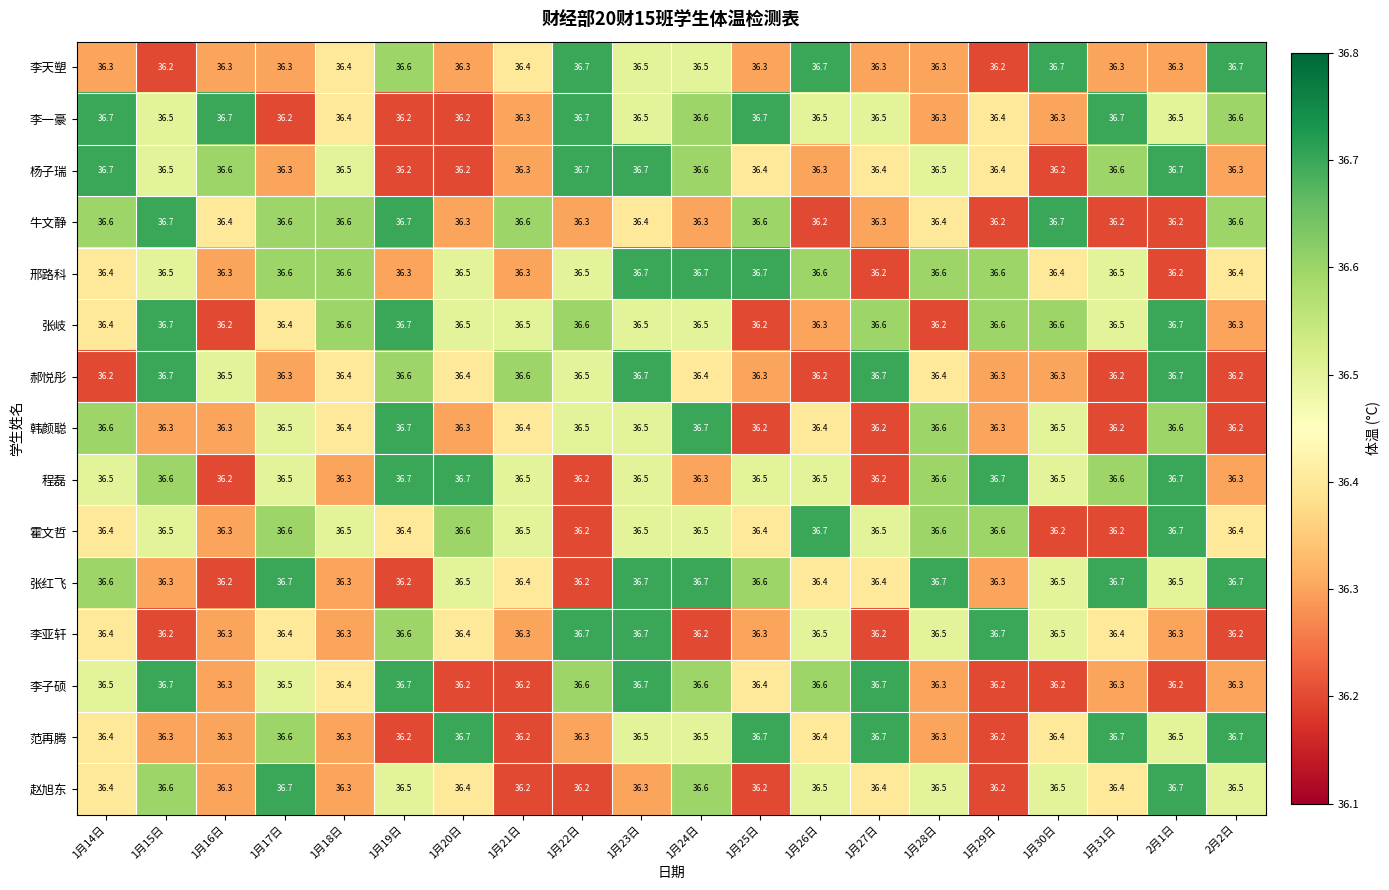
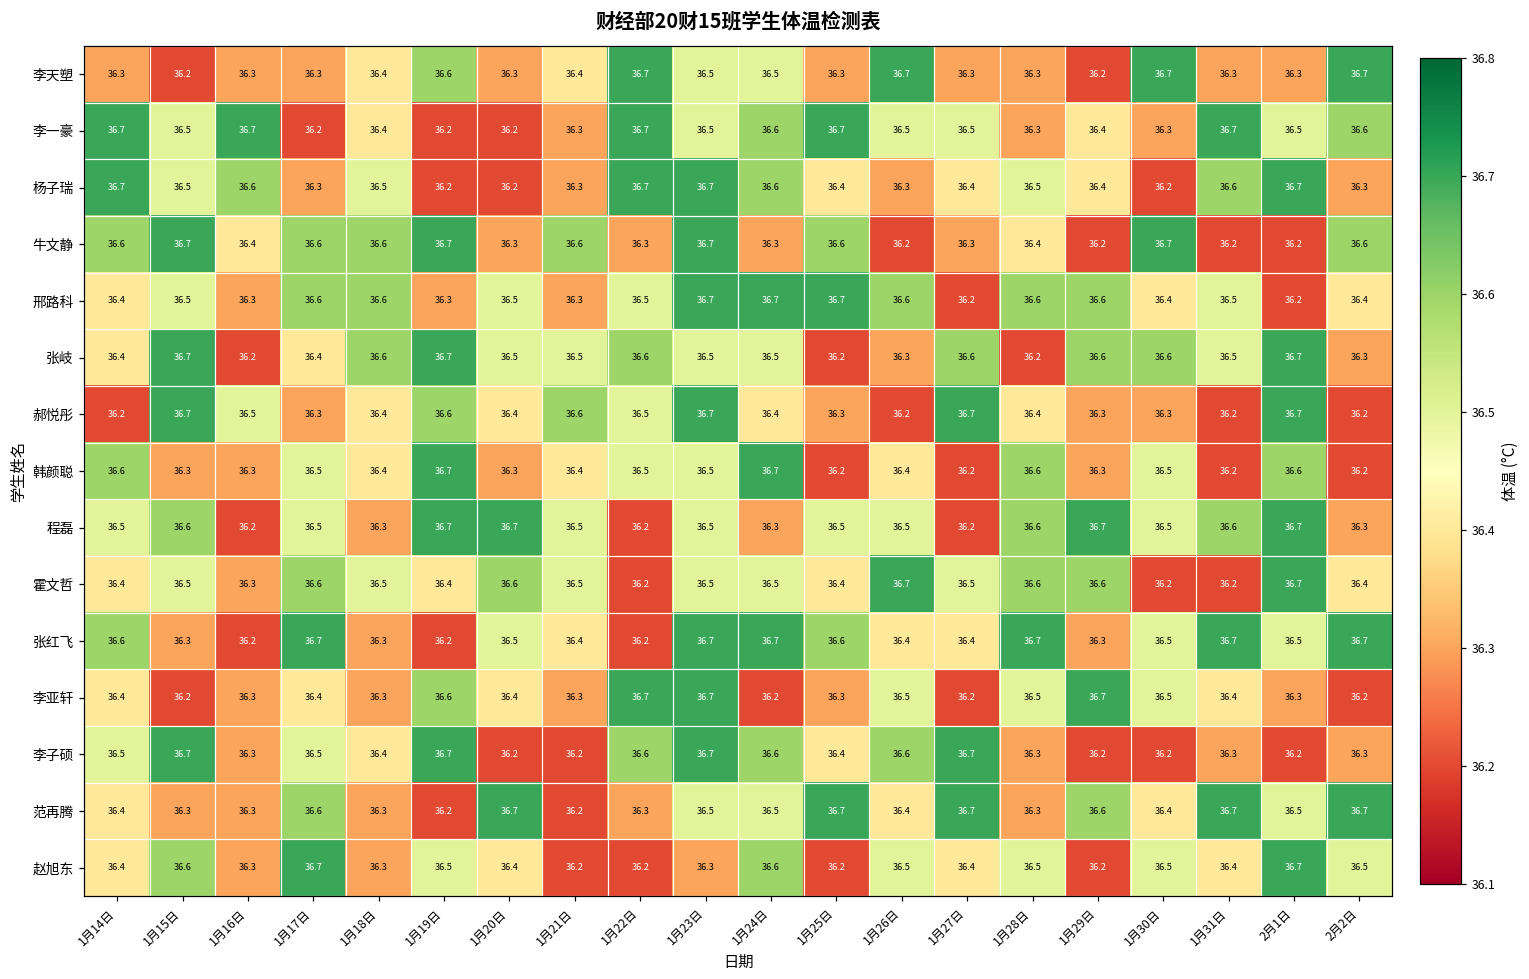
牛文静, 1月23日: 36.4 -> 36.7
范再腾, 1月29日: 36.2 -> 36.6
